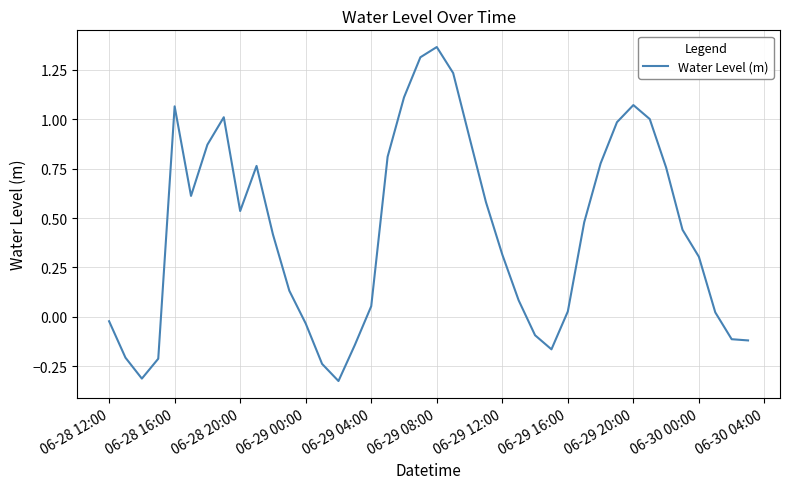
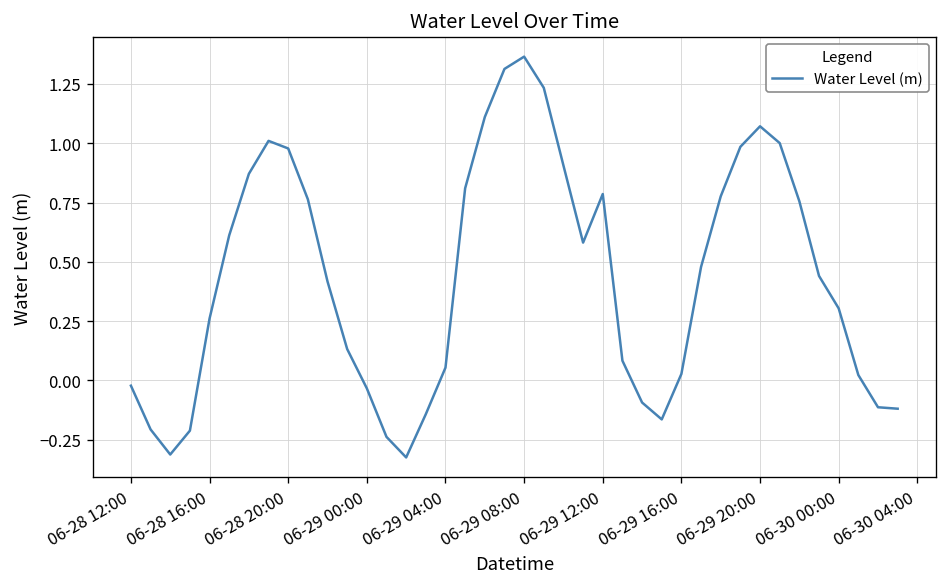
06-28 16:00: 1.06 -> 0.26
06-28 20:00: 0.54 -> 0.98
06-29 12:00: 0.32 -> 0.79
